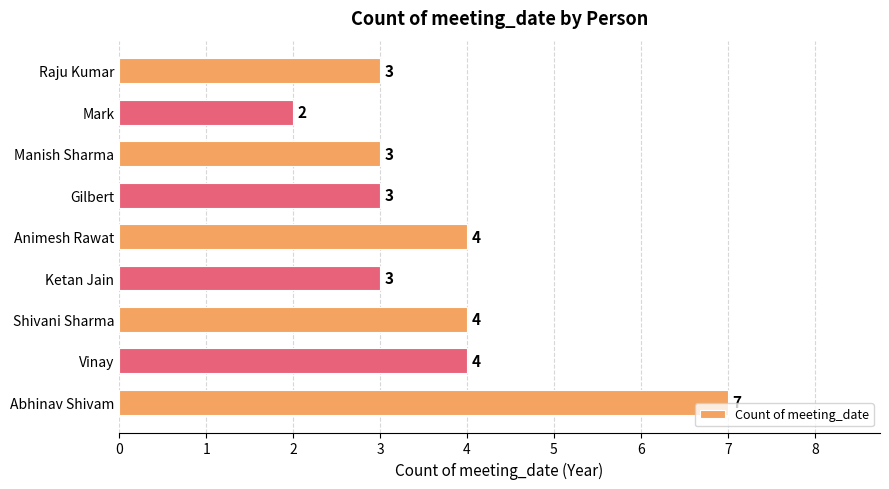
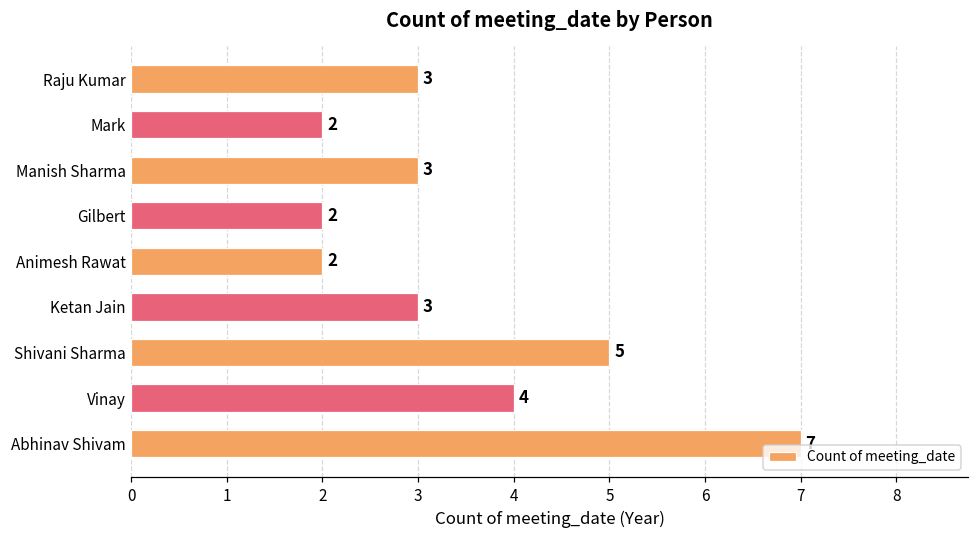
Gilbert: 3 -> 2
Animesh Rawat: 4 -> 2
Shivani Sharma: 4 -> 5
